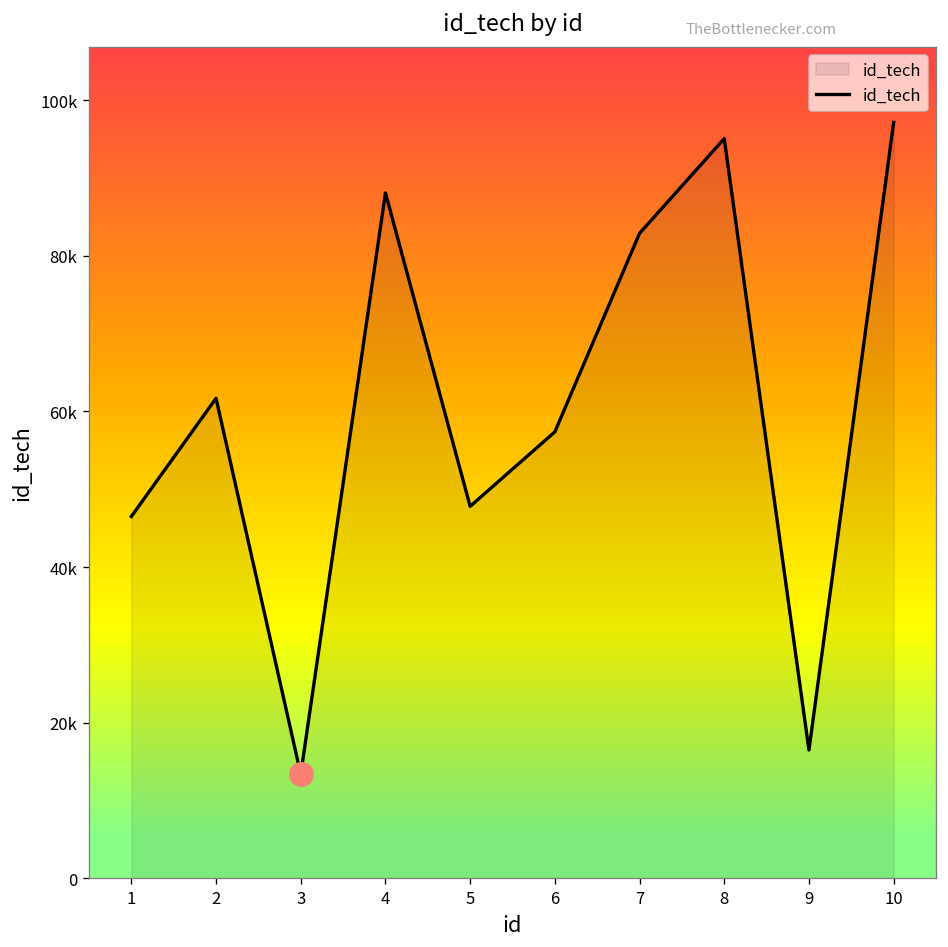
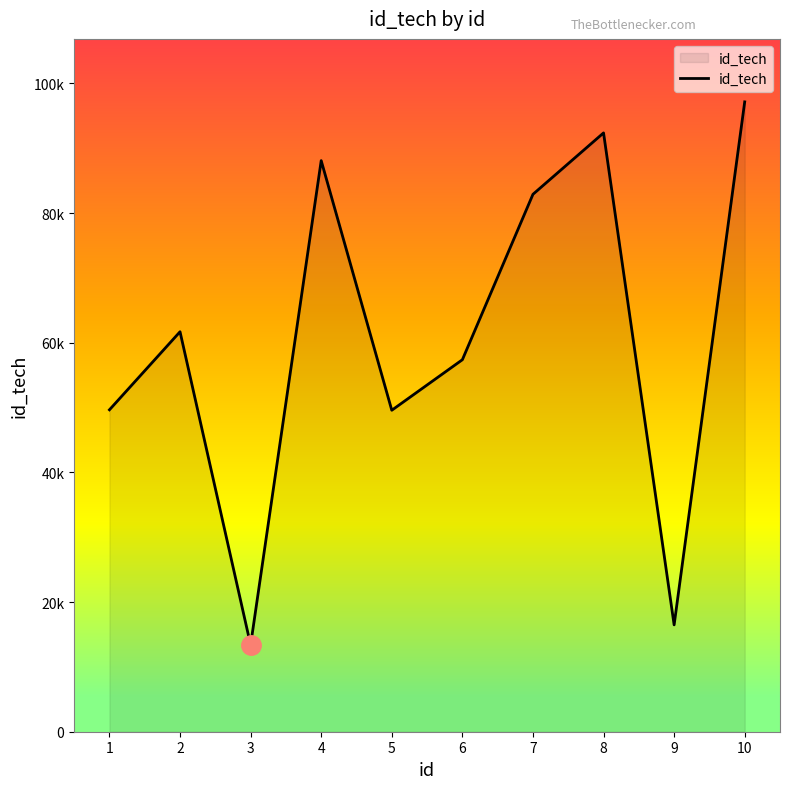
id_tech, 1: 46000 -> 50000
id_tech, 5: 48000 -> 50000
id_tech, 8: 95000 -> 92000
